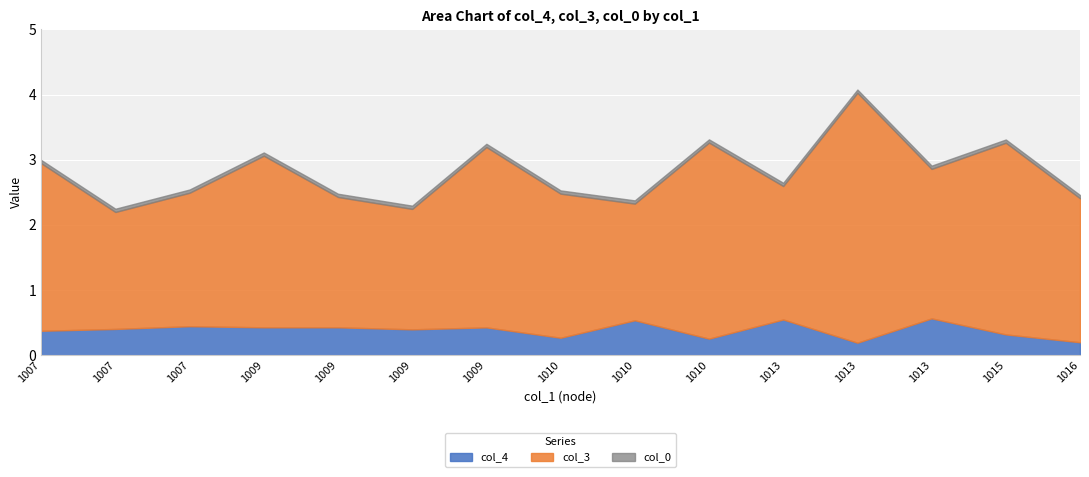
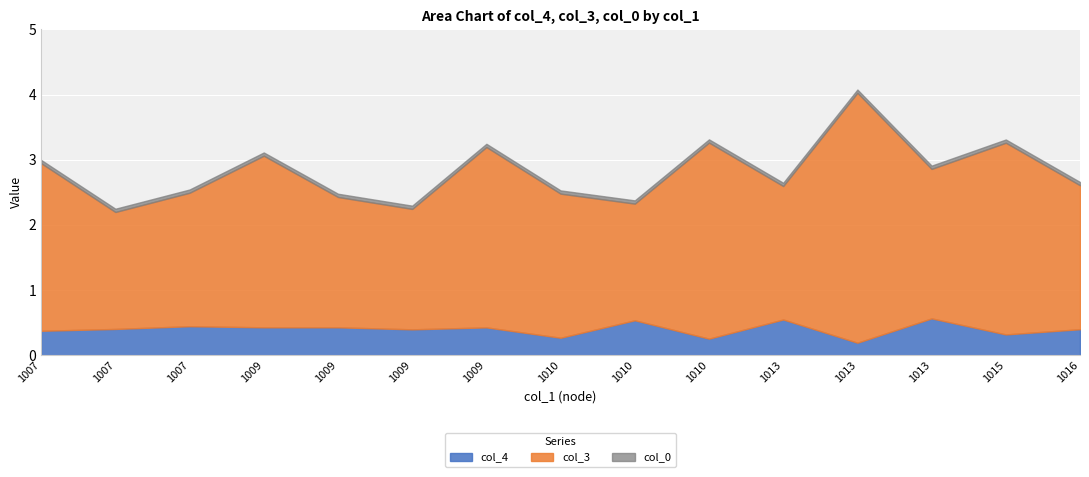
col_4, 1016: 0.2 -> 0.4
